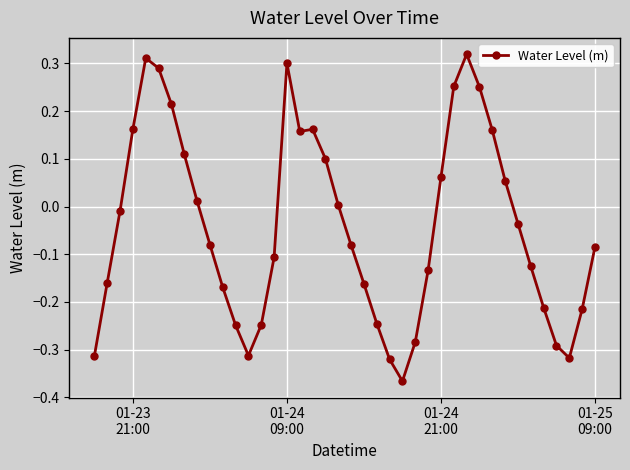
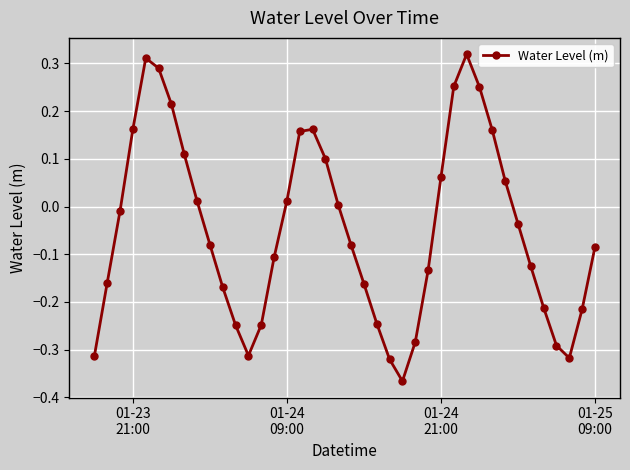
01-24 09:00: 0.30 -> 0.01
